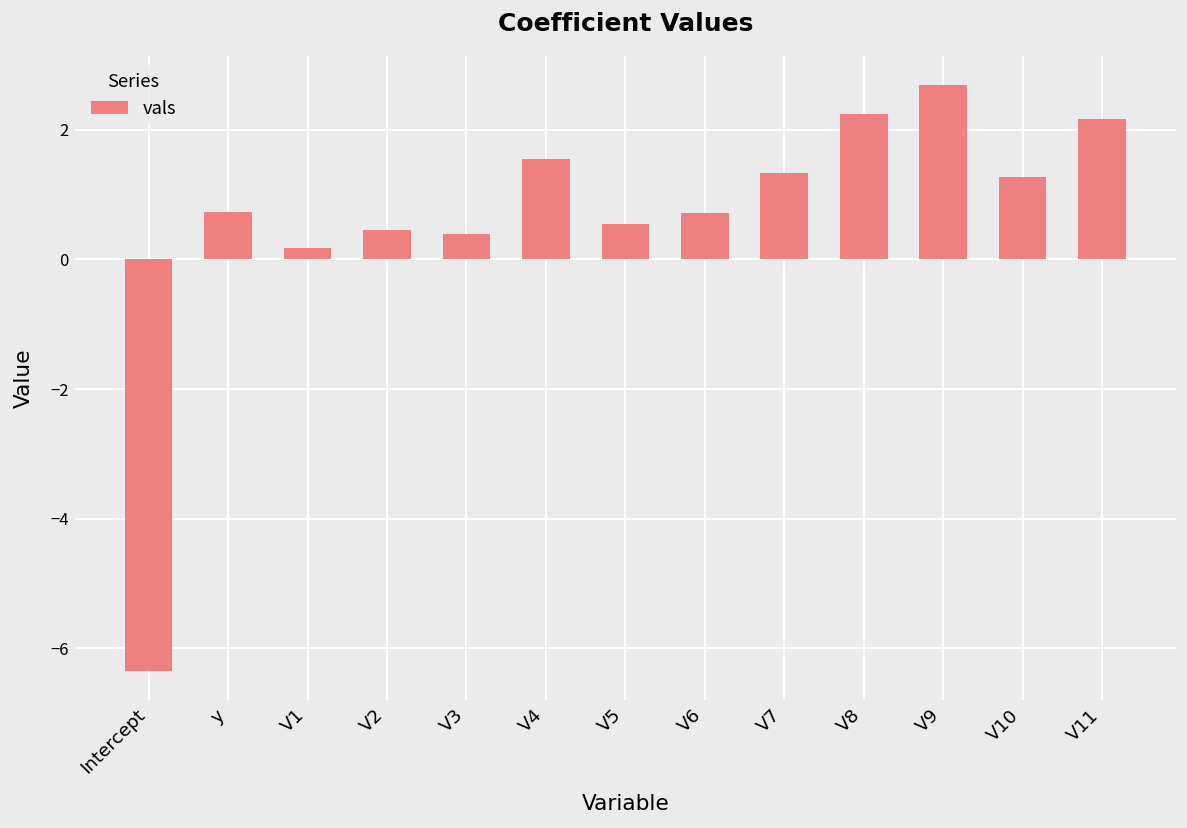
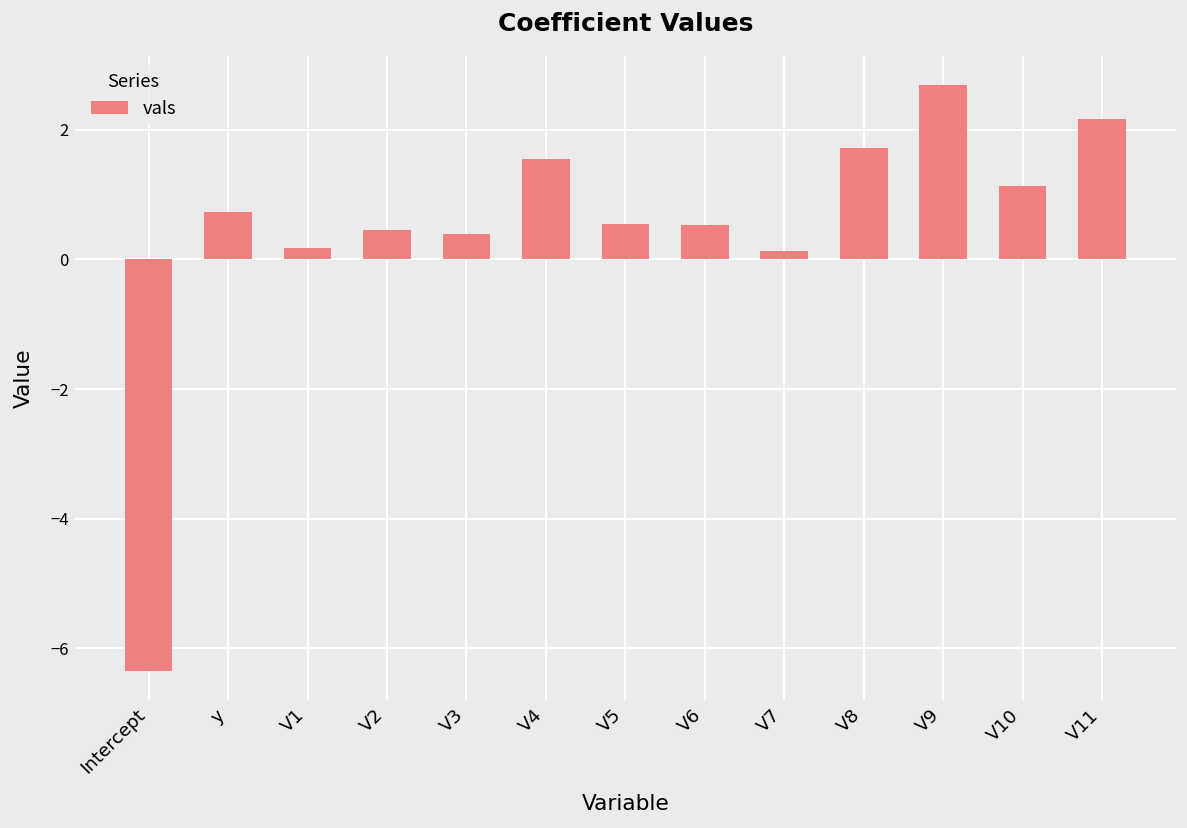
V6: 0.7 -> 0.5
V7: 1.3 -> 0.1
V8: 2.2 -> 1.7
V10: 1.3 -> 1.1
